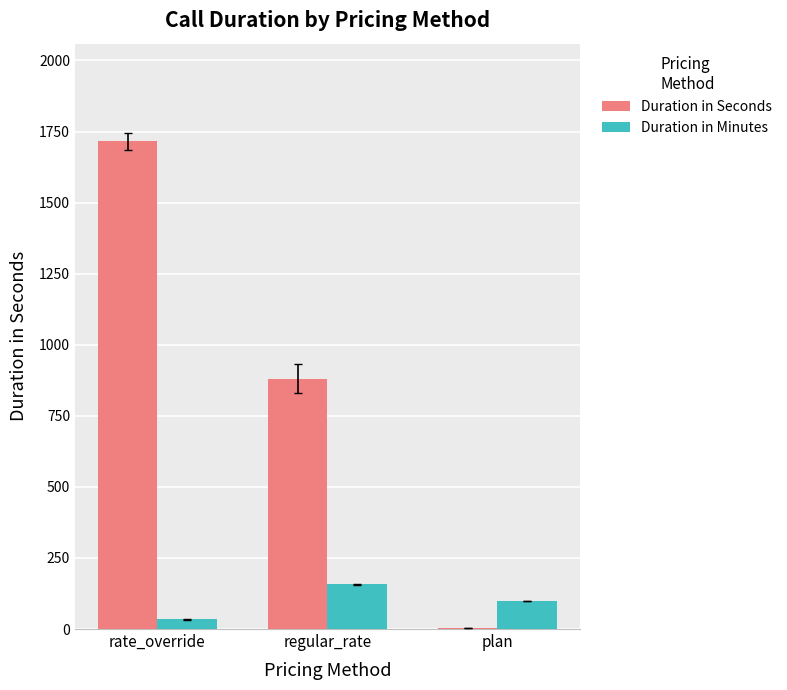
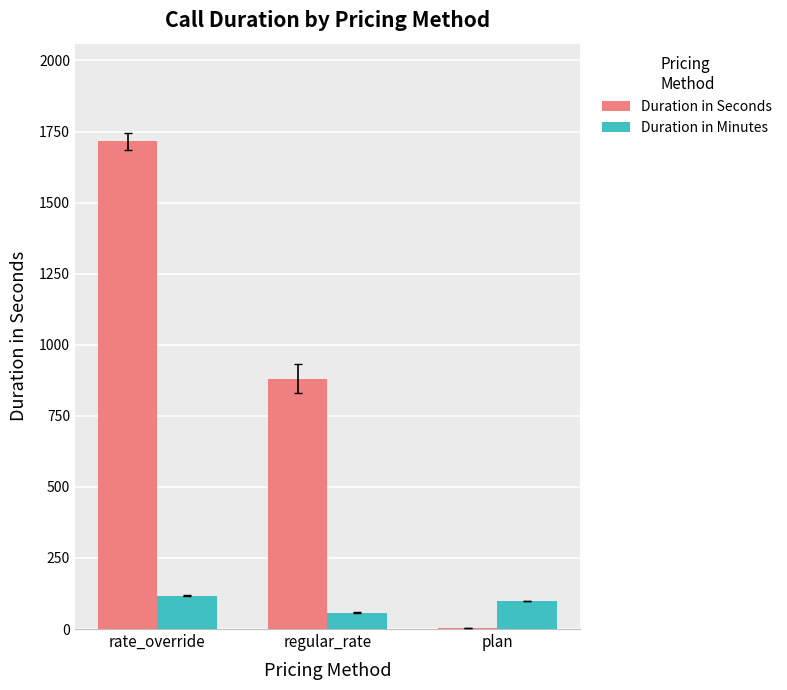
Duration in Minutes, rate_override: 30 -> 120
Duration in Minutes, regular_rate: 160 -> 60
